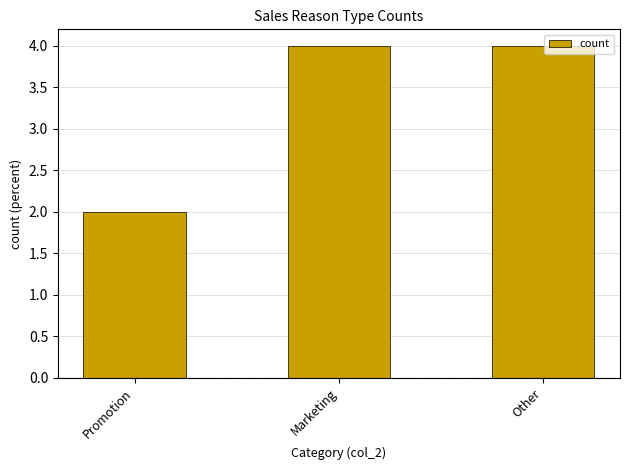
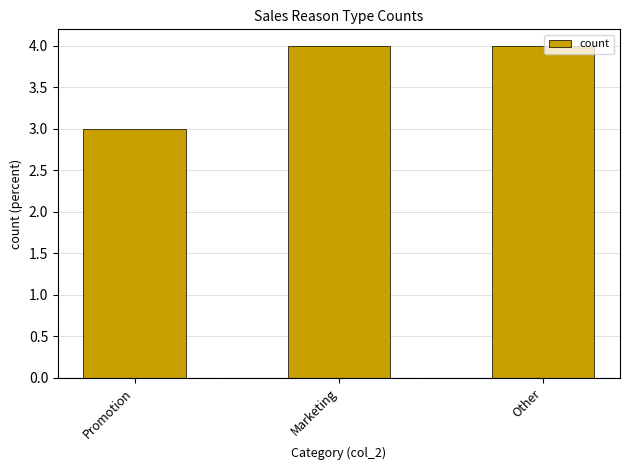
Promotion: 2 -> 3
